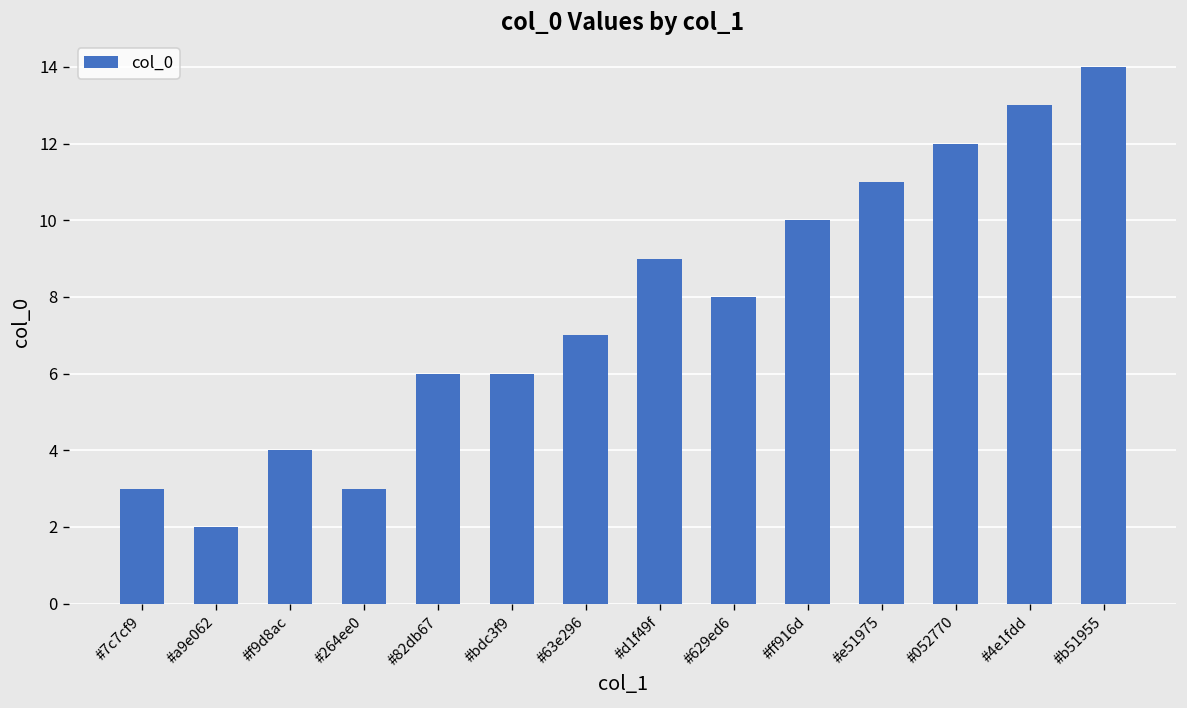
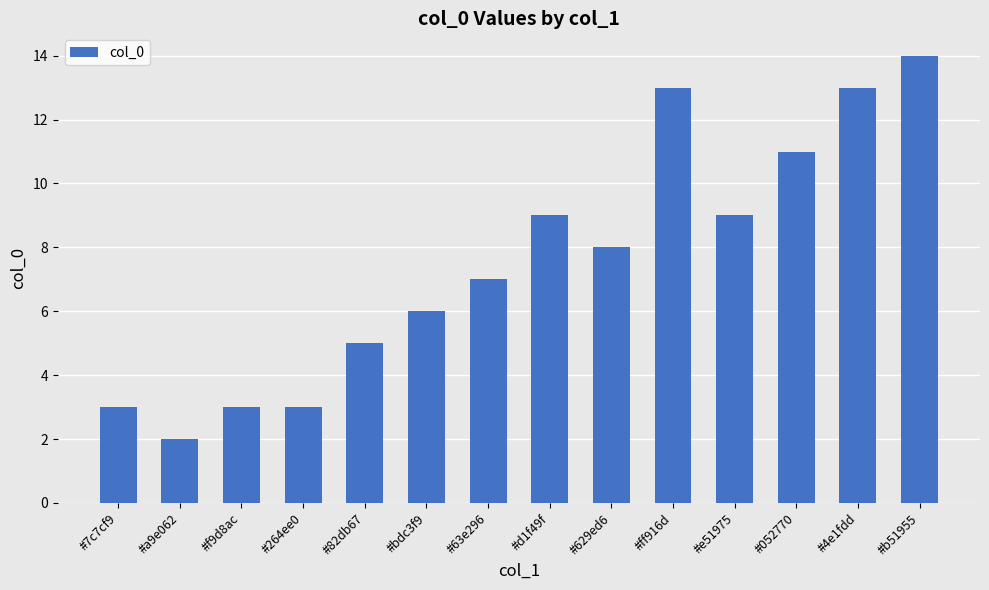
#f9d8ac: 4 -> 3
#82db67: 6 -> 5
#ff916d: 10 -> 13
#e51975: 11 -> 9
#052770: 12 -> 11
